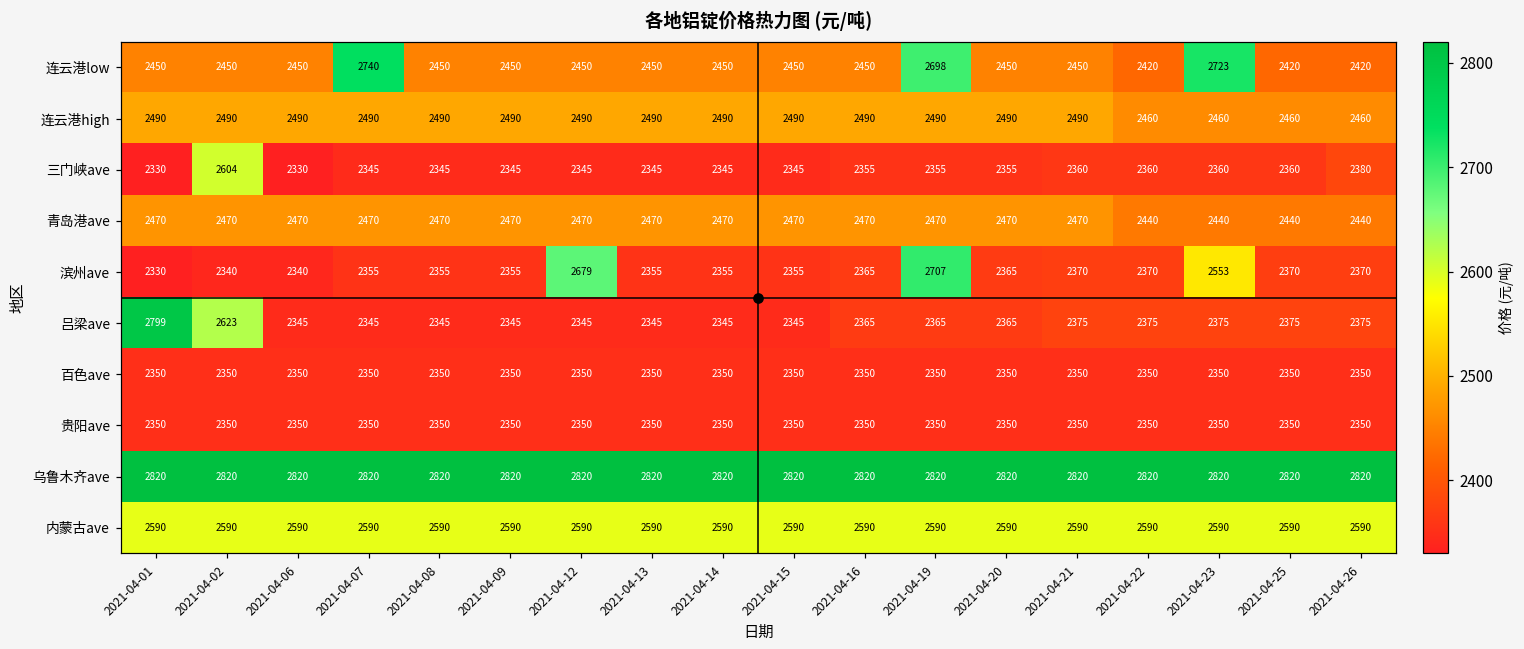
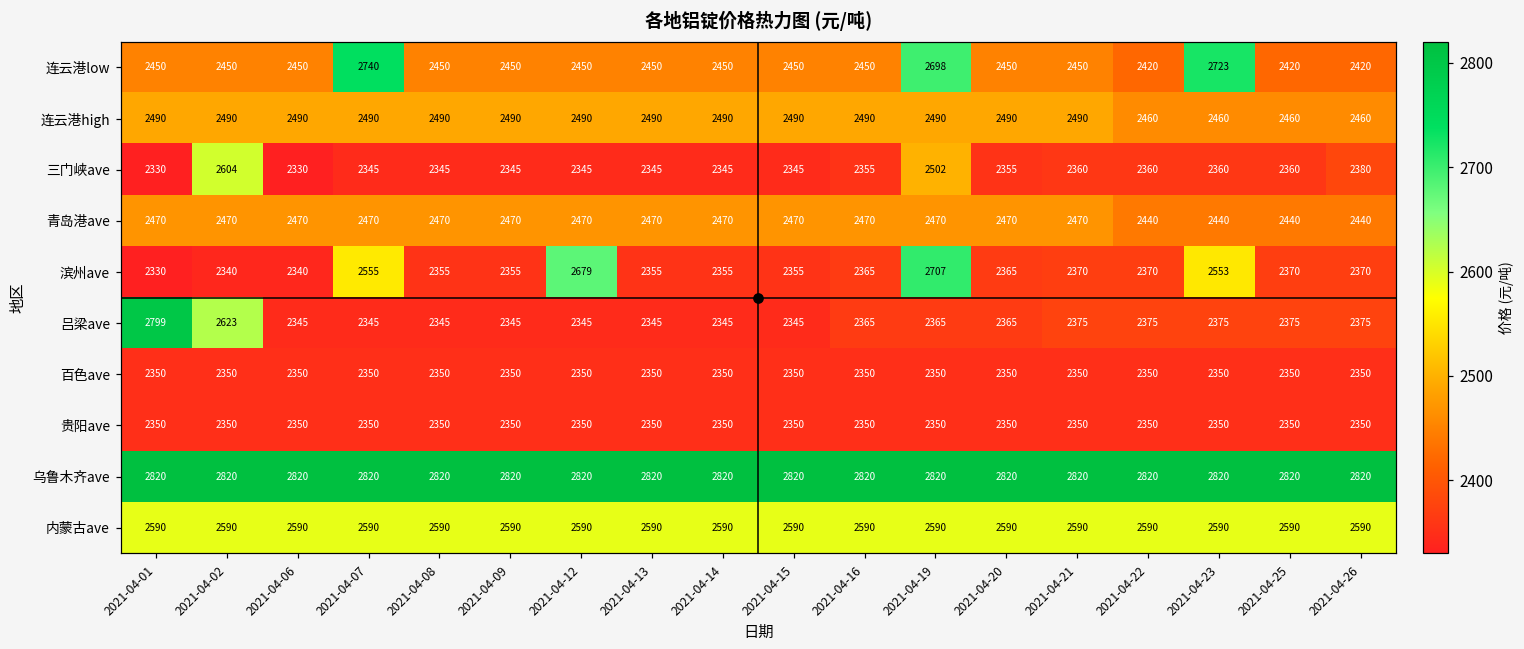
三门峡ave, 2021-04-19: 2355 -> 2502
滨州ave, 2021-04-07: 2355 -> 2555
